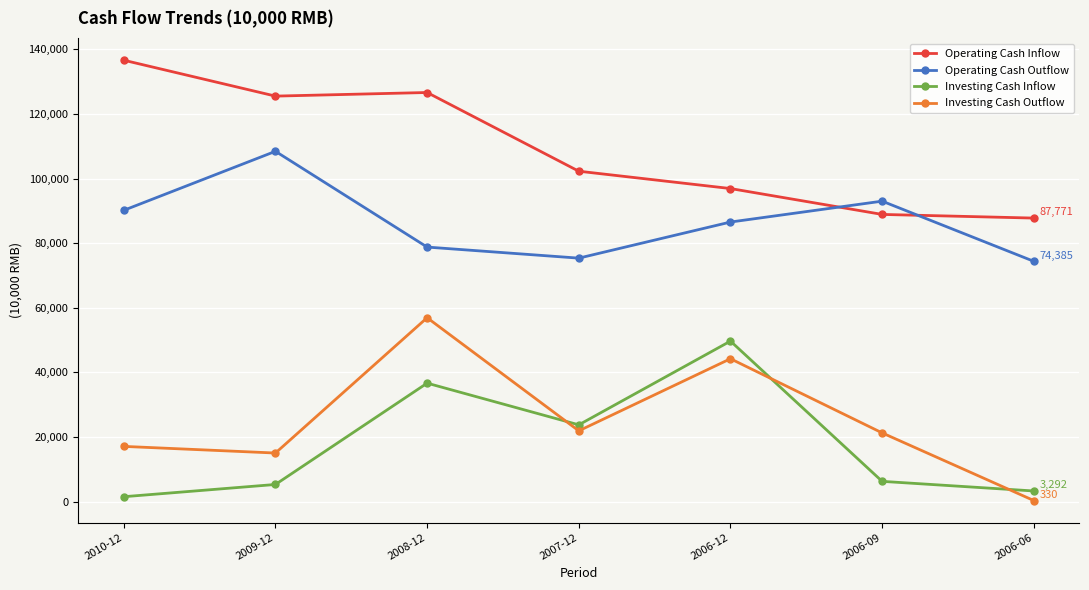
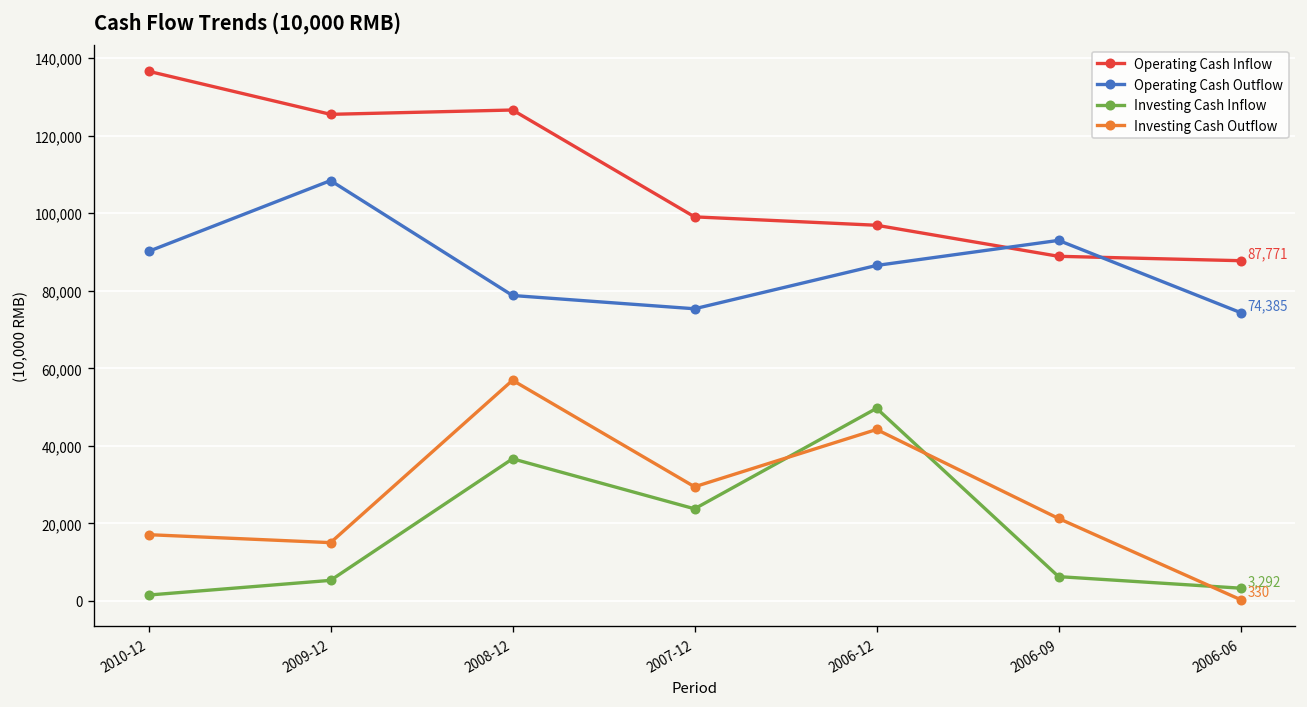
Operating Cash Inflow, 2007-12: 102,000 -> 99,000
Investing Cash Outflow, 2007-12: 22,000 -> 29,000
